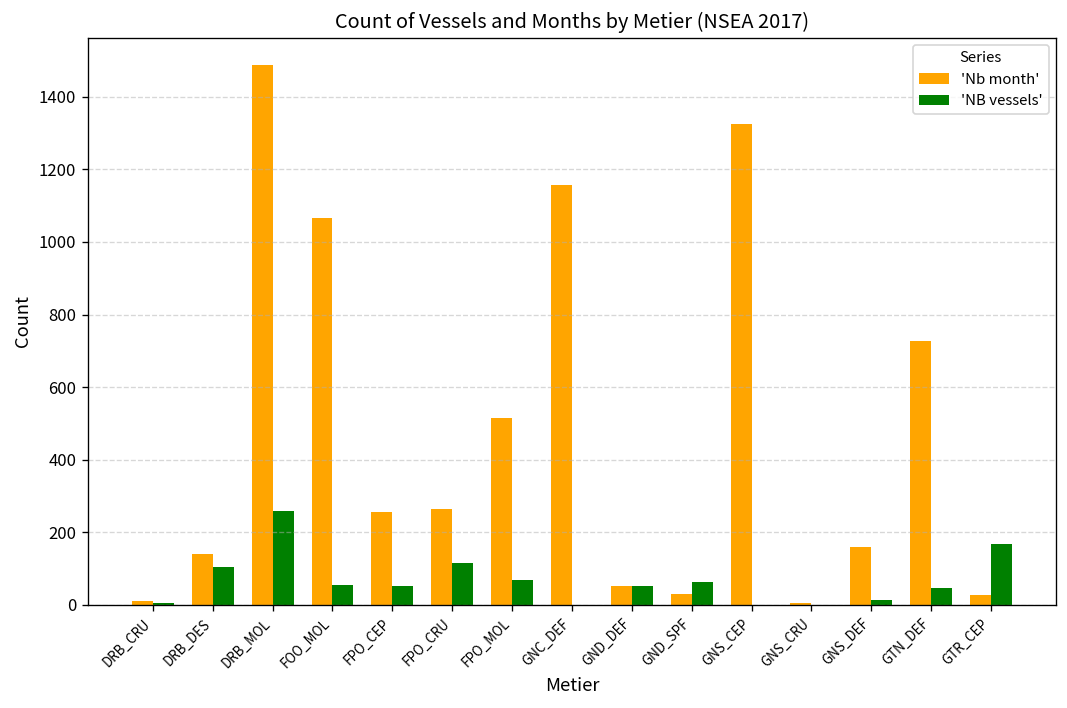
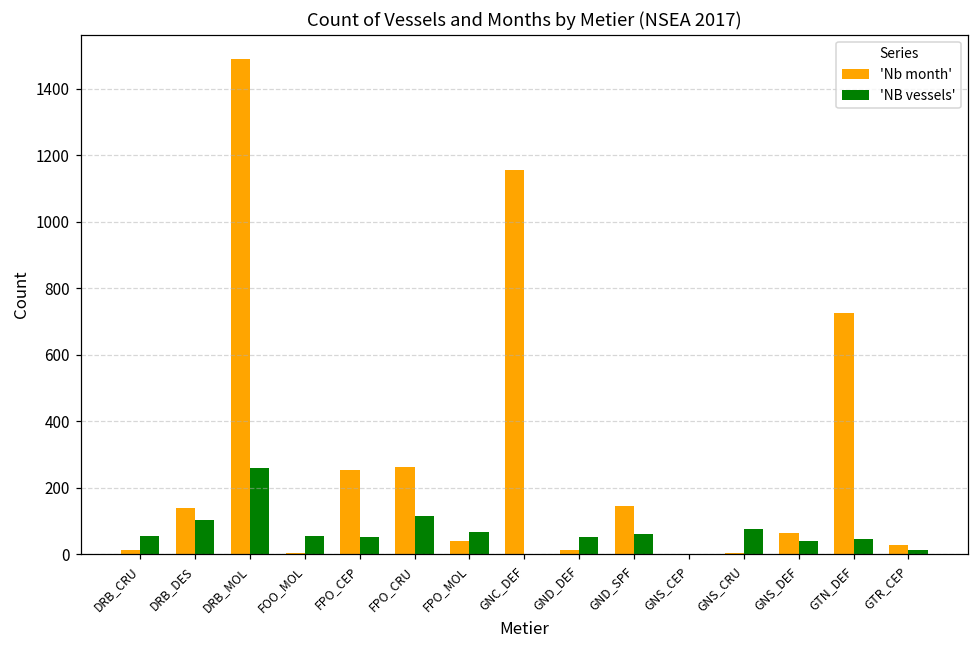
'NB vessels', DRB_CRU: 0 -> 60
'Nb month', FOO_MOL: 1070 -> 0
'Nb month', FPO_MOL: 520 -> 40
'Nb month', GND_DEF: 50 -> 10
'Nb month', GND_SPF: 30 -> 150
'Nb month', GNS_CEP: 1330 -> 0
'NB vessels', GNS_CRU: 0 -> 80
'Nb month', GNS_DEF: 160 -> 60
'NB vessels', GNS_DEF: 10 -> 40
'NB vessels', GTR_CEP: 170 -> 10
